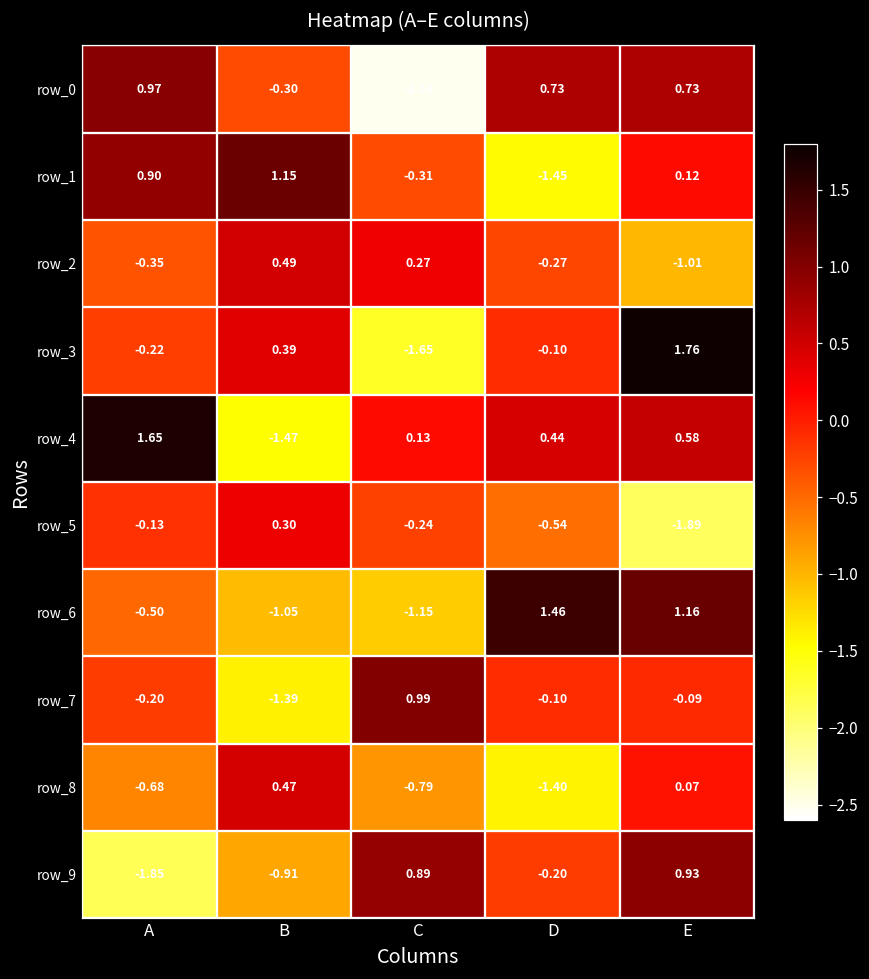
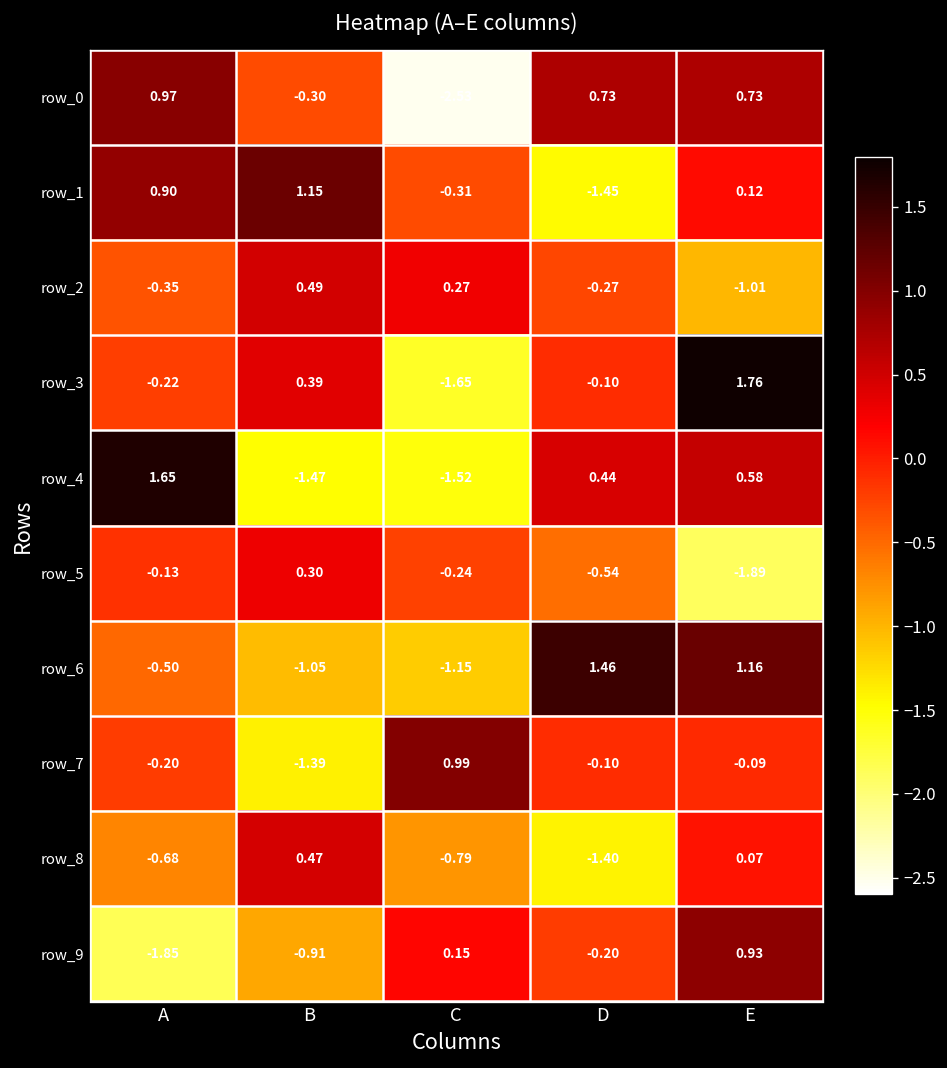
row_4, C: 0.13 -> -1.52
row_9, C: 0.89 -> 0.15
